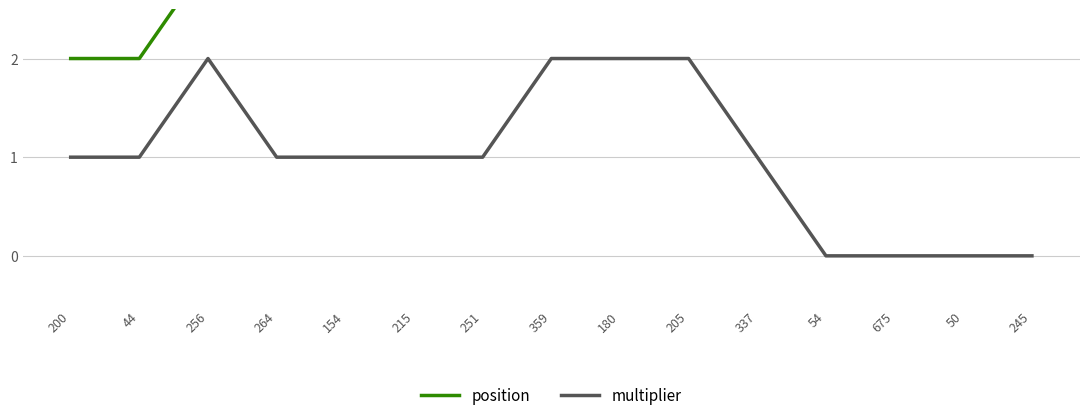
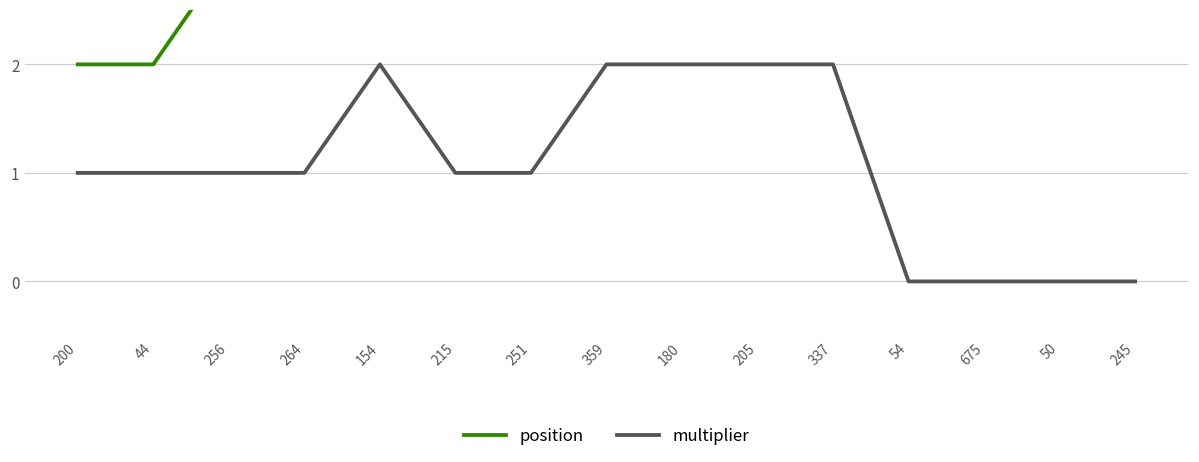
multiplier, 256: 2 -> 1
multiplier, 154: 1 -> 2
multiplier, 337: 1 -> 2
